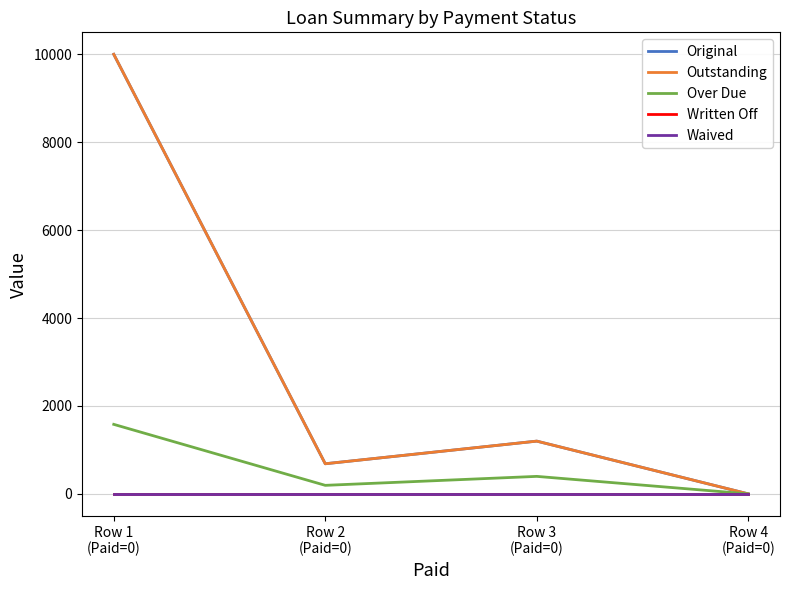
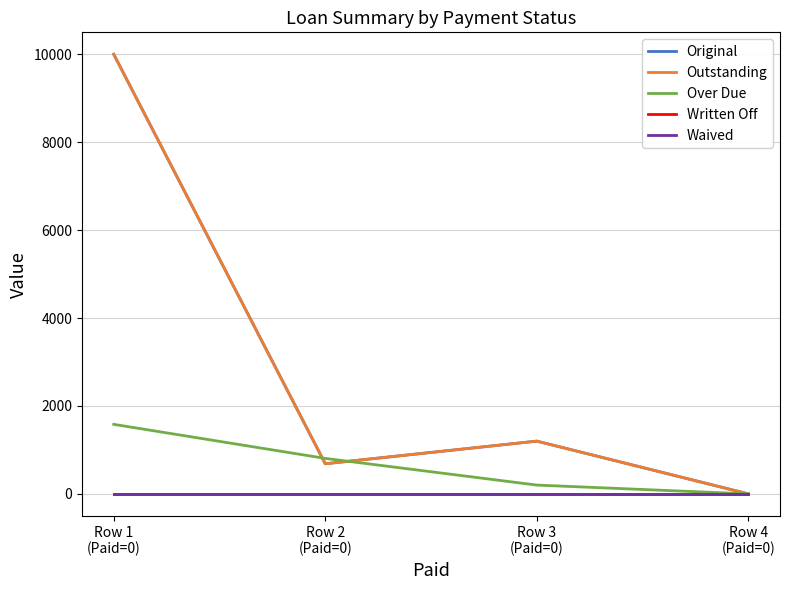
Over Due, Row 2 (Paid=0): 200 -> 800
Over Due, Row 3 (Paid=0): 400 -> 200
